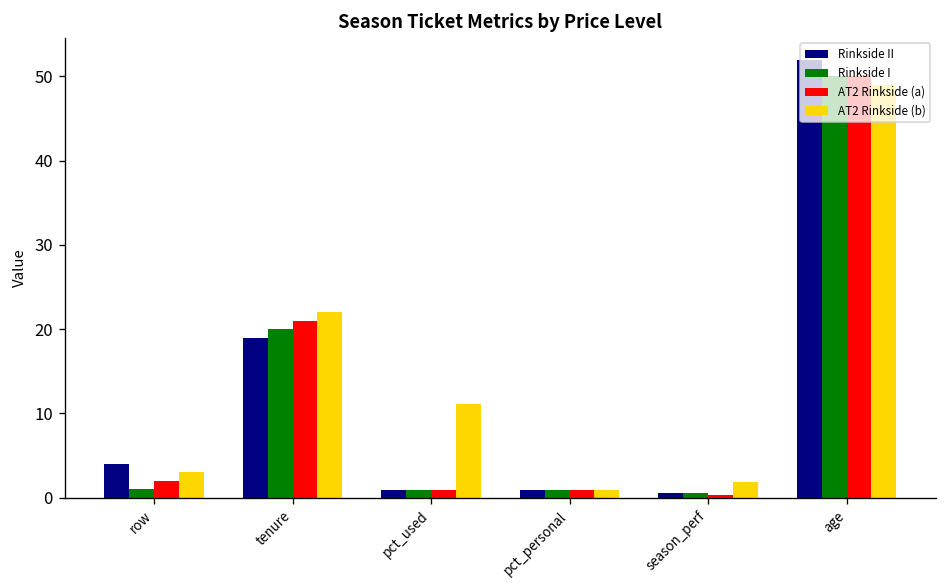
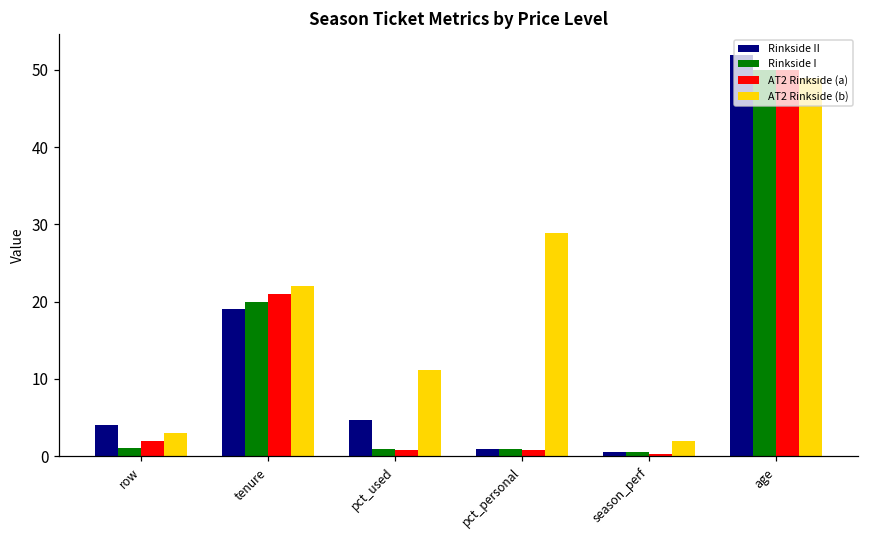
Rinkside II, pct_used: 1 -> 5
AT2 Rinkside (b), pct_personal: 1 -> 29
